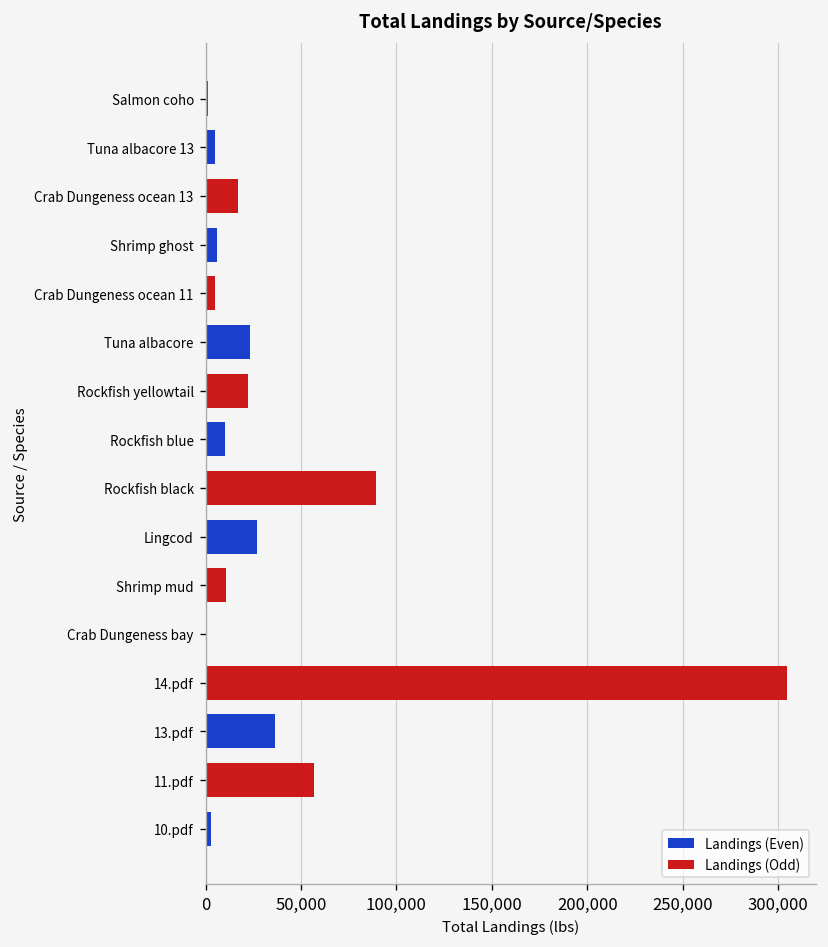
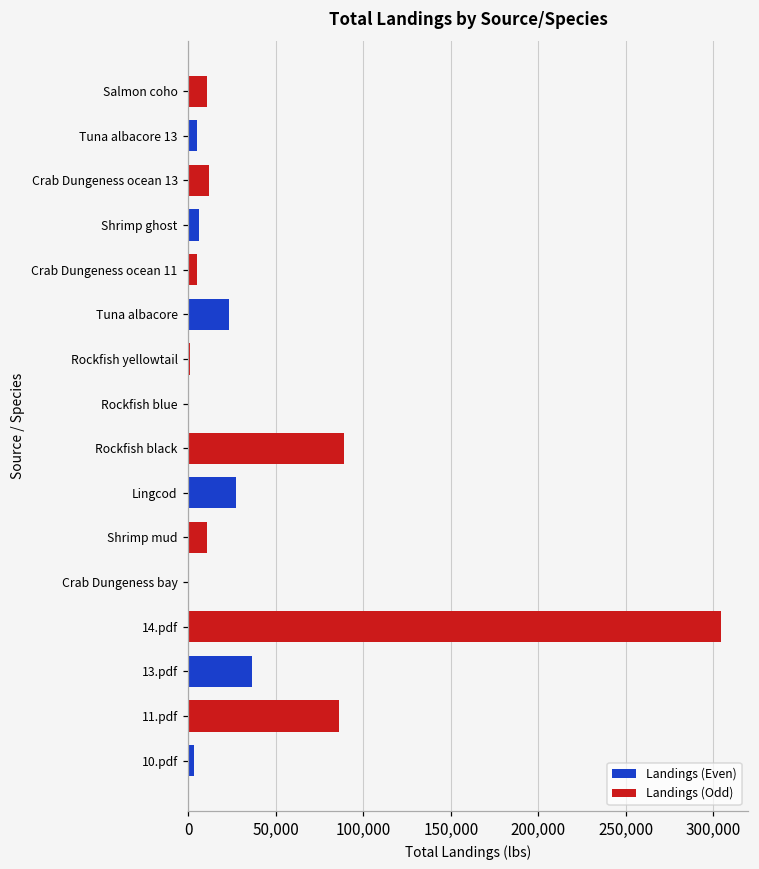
Landings (Odd), Salmon coho: 1,000 -> 11,000
Landings (Odd), Crab Dungeness ocean 13: 17,000 -> 12,000
Landings (Odd), Rockfish yellowtail: 22,000 -> 1,000
Landings (Even), Rockfish blue: 10,000 -> 0
Landings (Odd), 11.pdf: 57,000 -> 86,000
